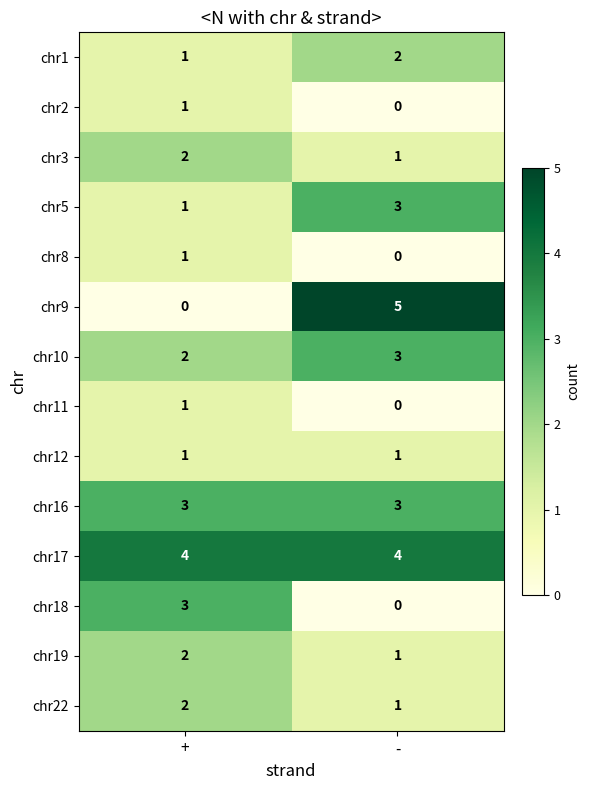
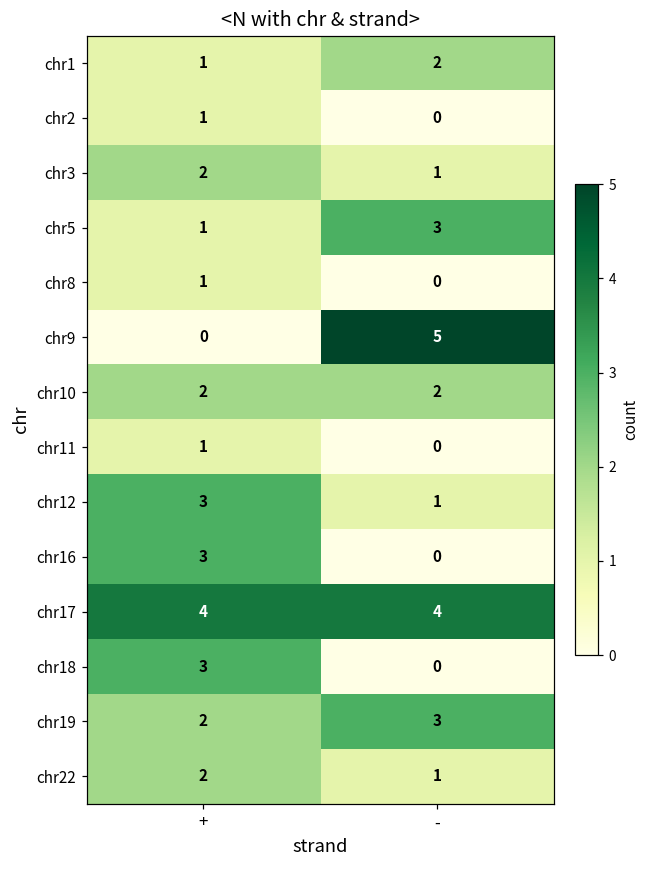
chr10, -: 3 -> 2
chr12, +: 1 -> 3
chr16, -: 3 -> 0
chr19, -: 1 -> 3
